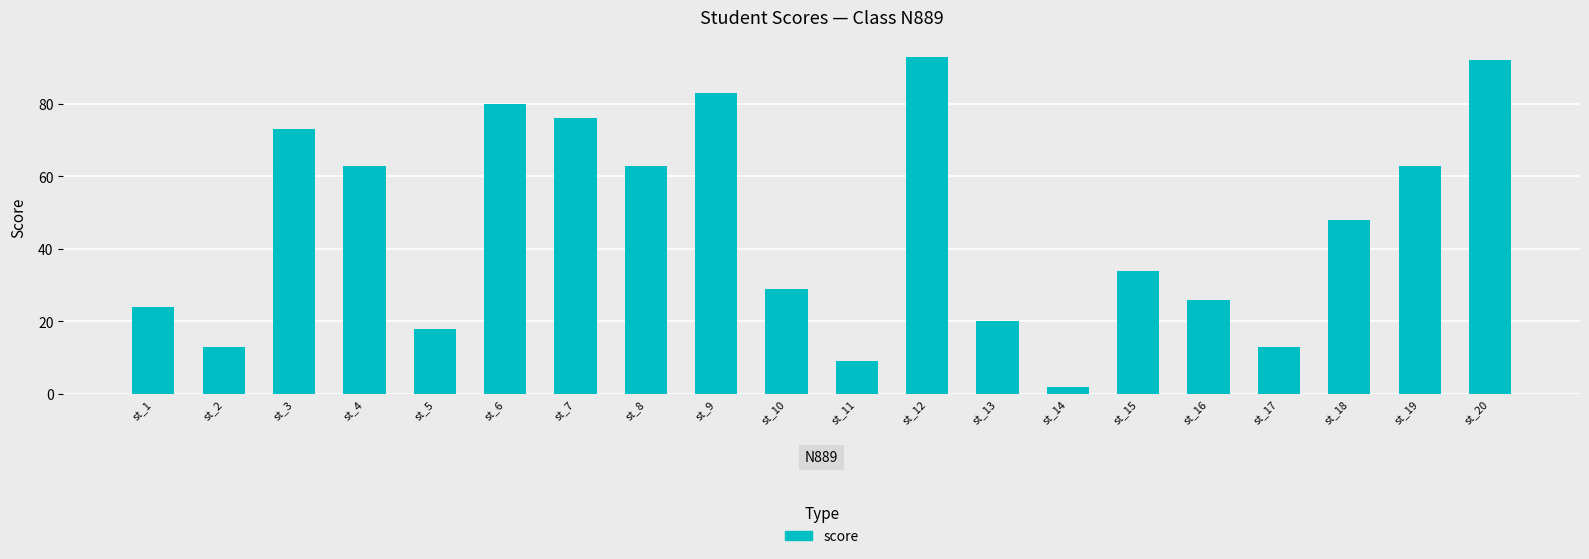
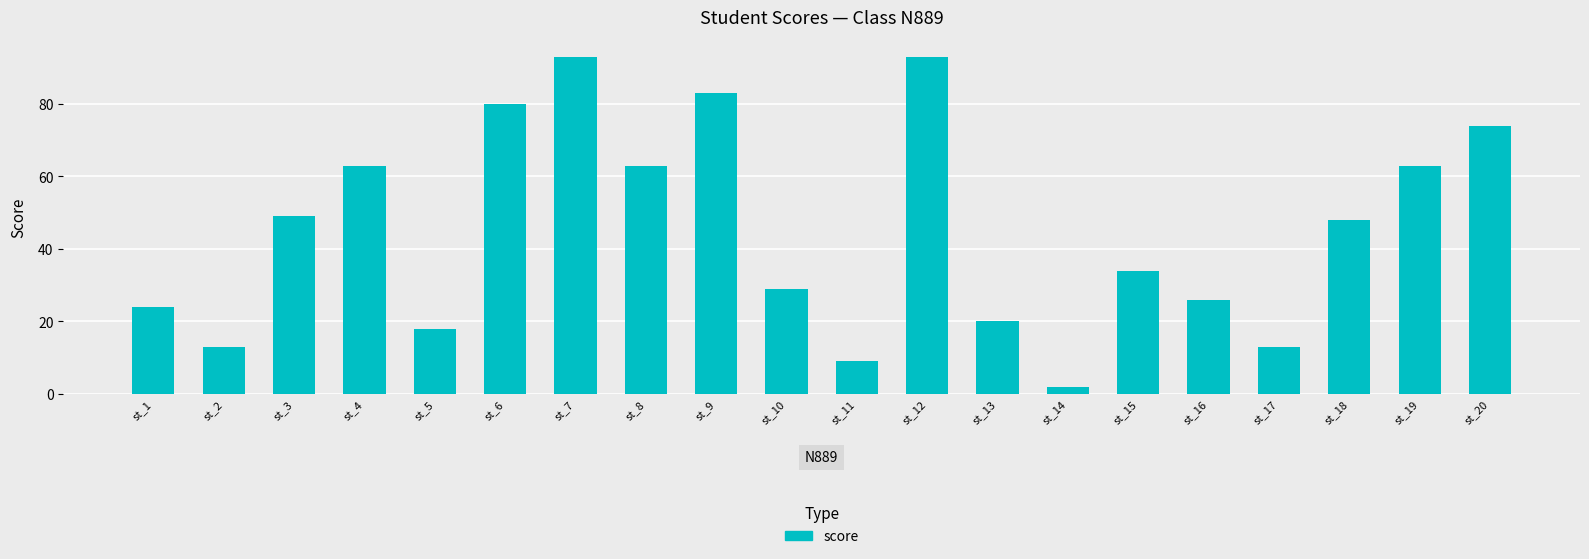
st_3: 73 -> 49
st_7: 76 -> 93
st_20: 92 -> 74
